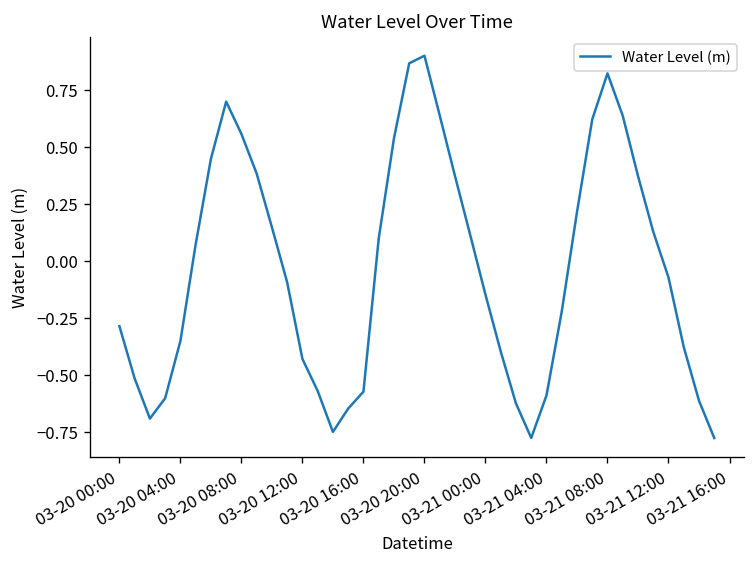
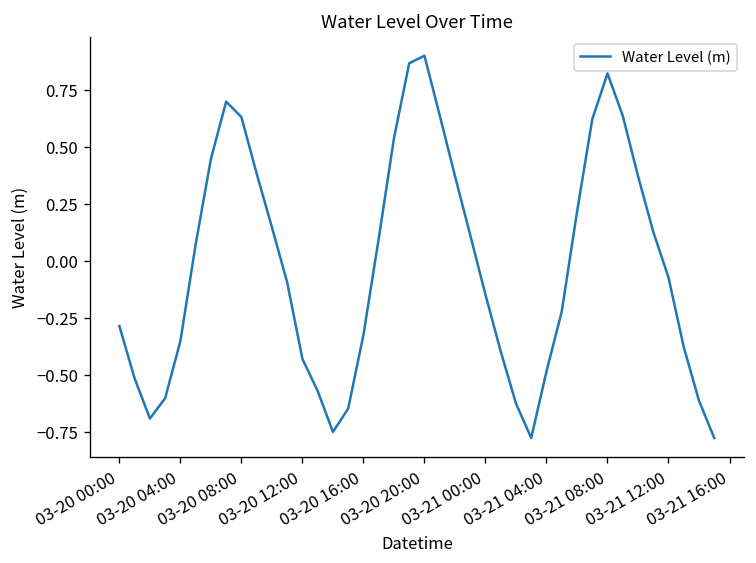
03-20 08:00: 0.56 -> 0.63
03-20 16:00: -0.57 -> -0.32
03-21 04:00: -0.59 -> -0.49
